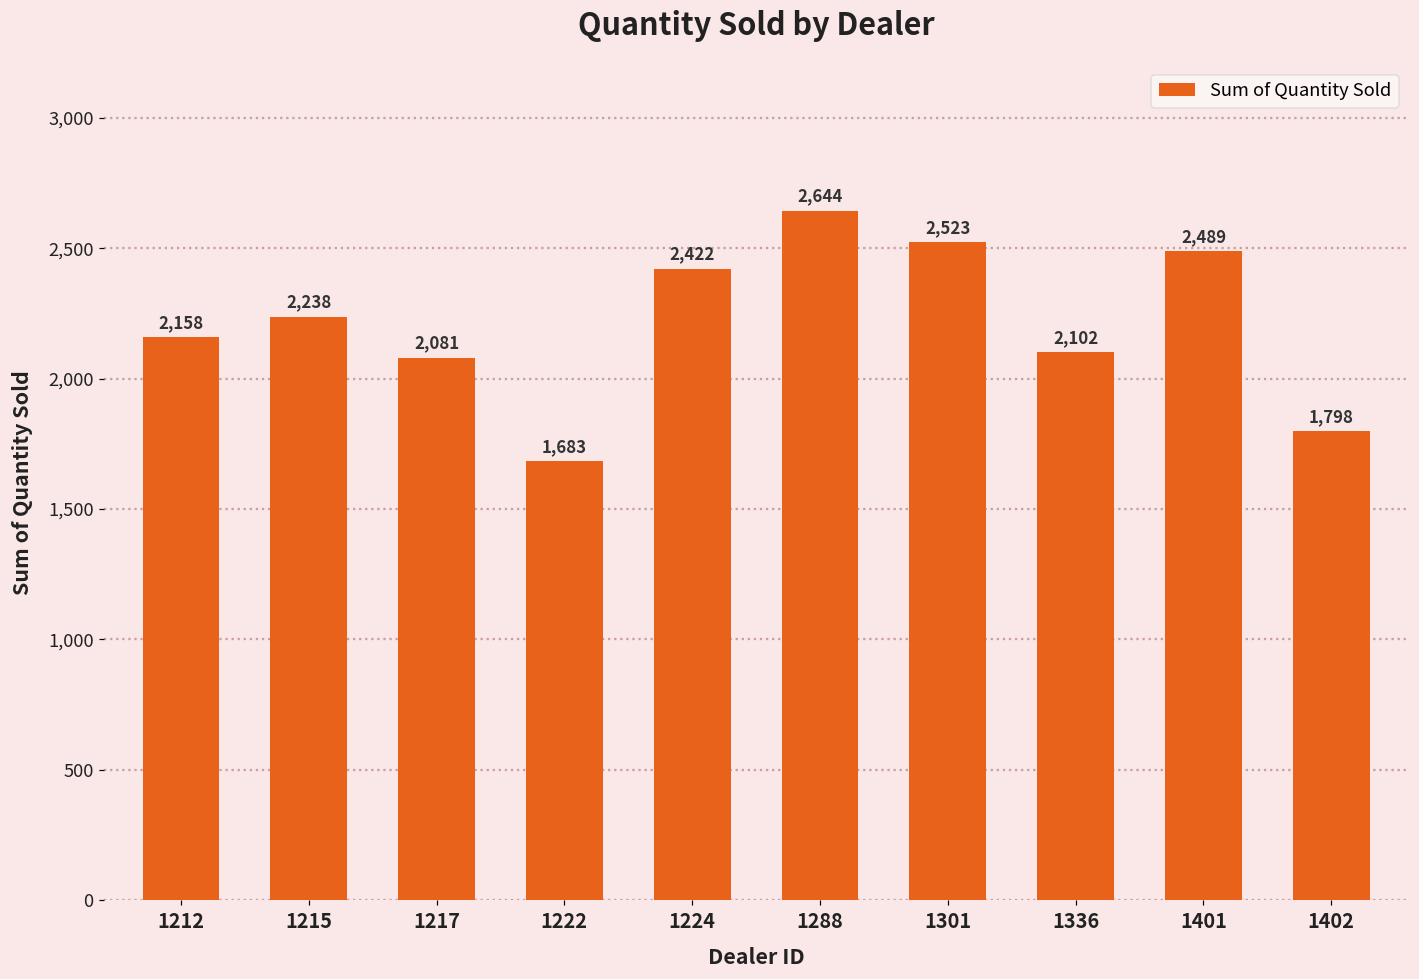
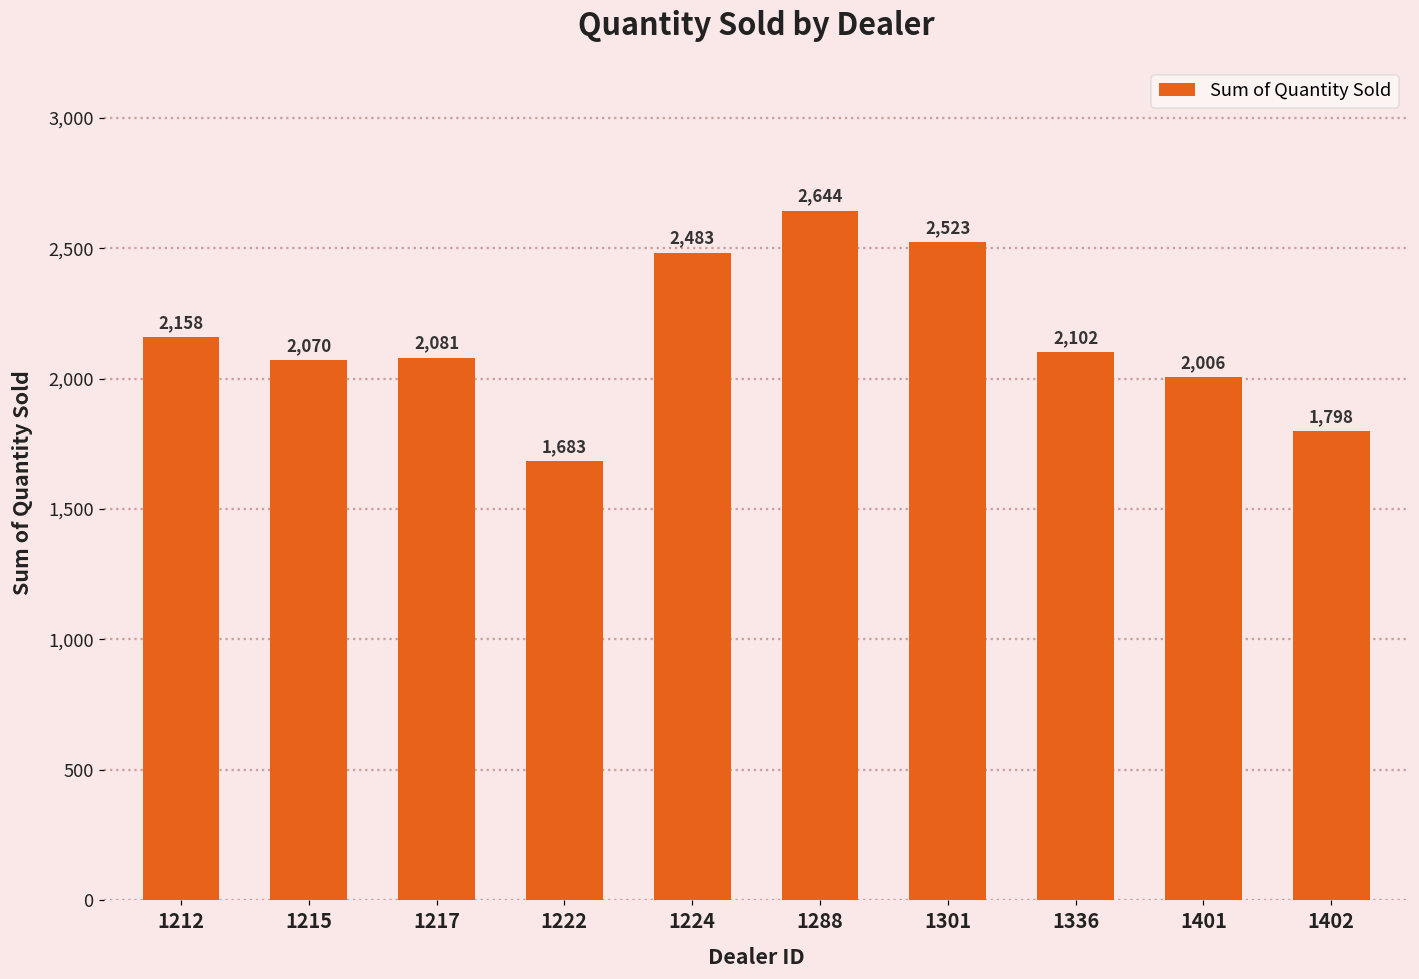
1215: 2,238 -> 2,070
1224: 2,422 -> 2,483
1401: 2,489 -> 2,006
